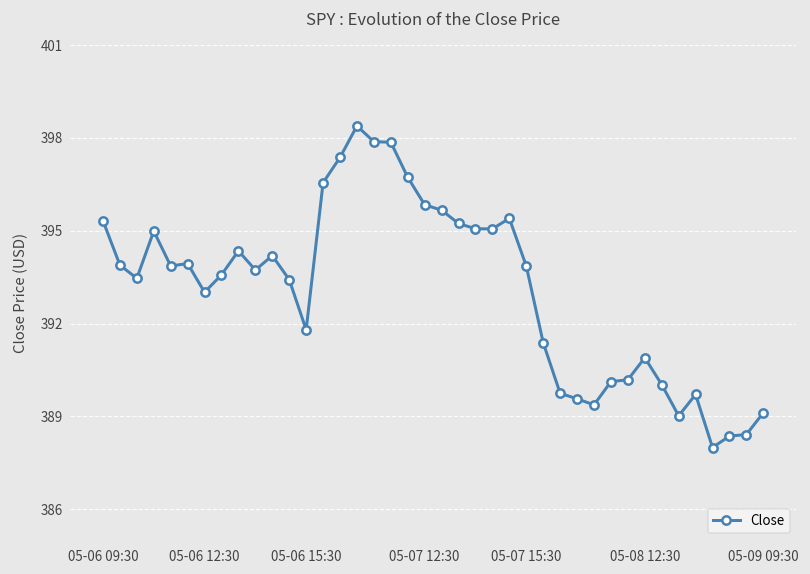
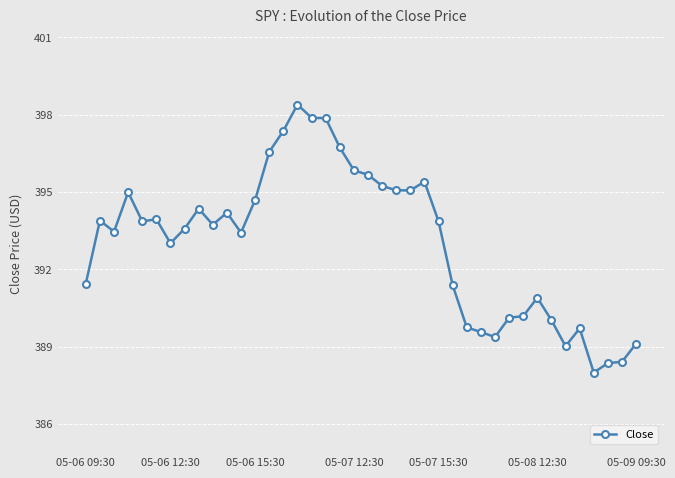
05-06 09:30: 395.3 -> 391.4
05-06 15:30: 391.8 -> 394.7
